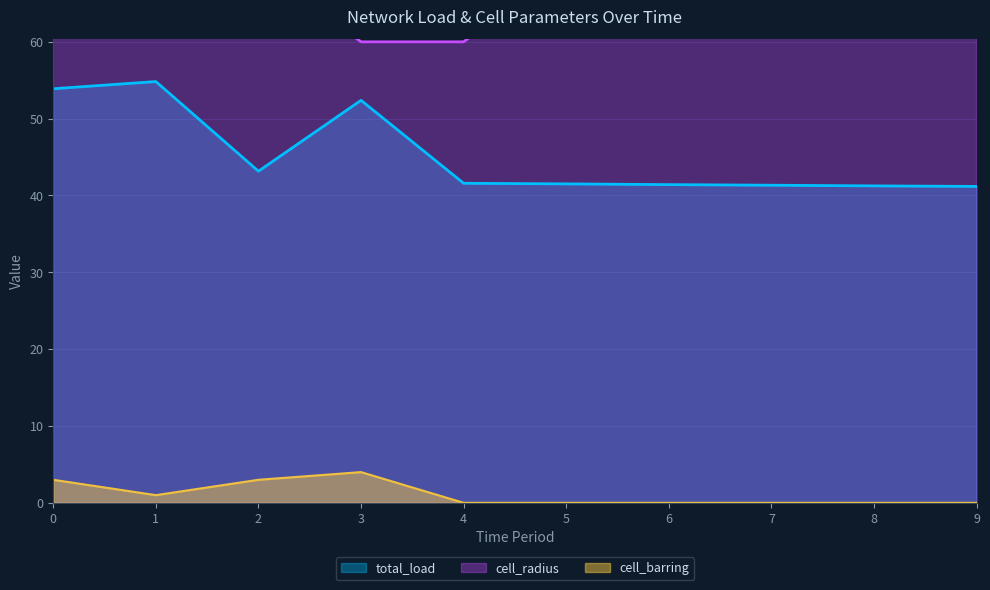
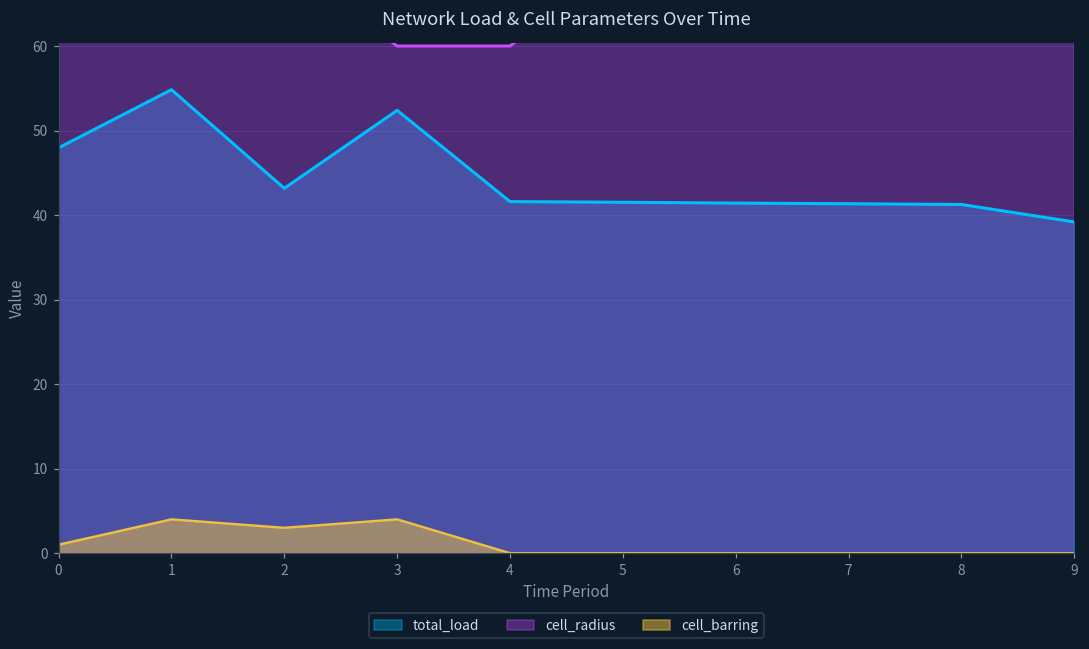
total_load, 0: 54 -> 48
cell_barring, 0: 3 -> 1
cell_barring, 1: 1 -> 4
total_load, 9: 41 -> 39
